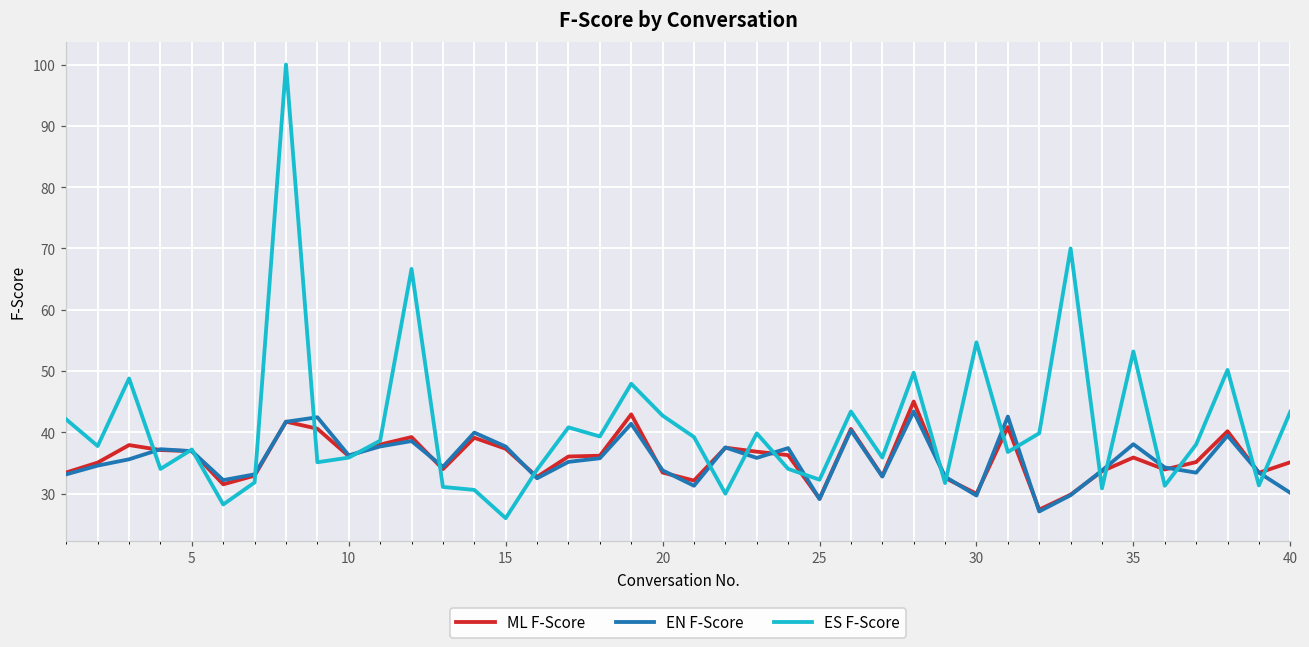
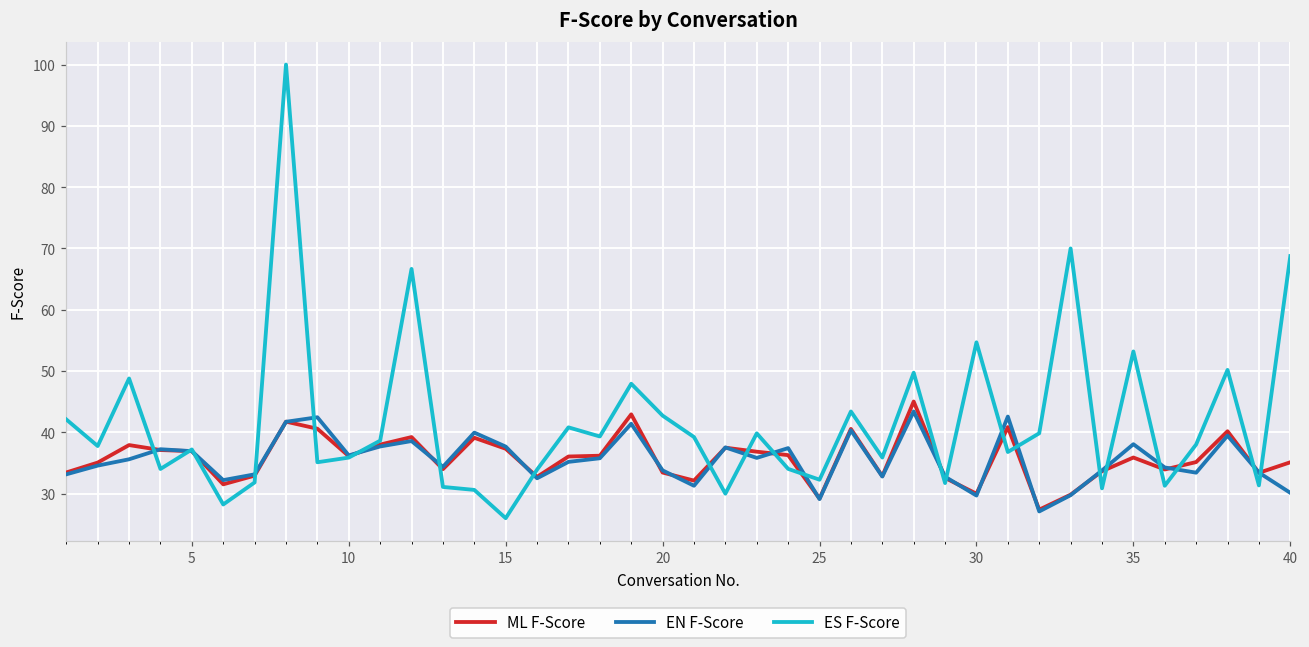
ES F-Score, 40: 43 -> 69
